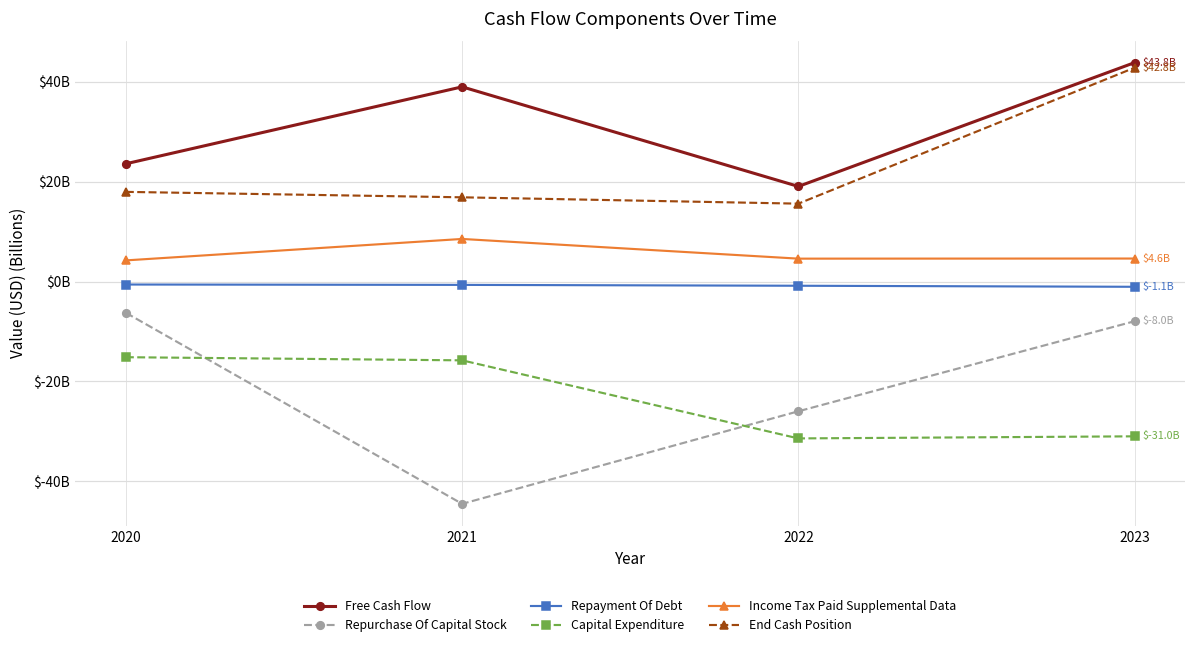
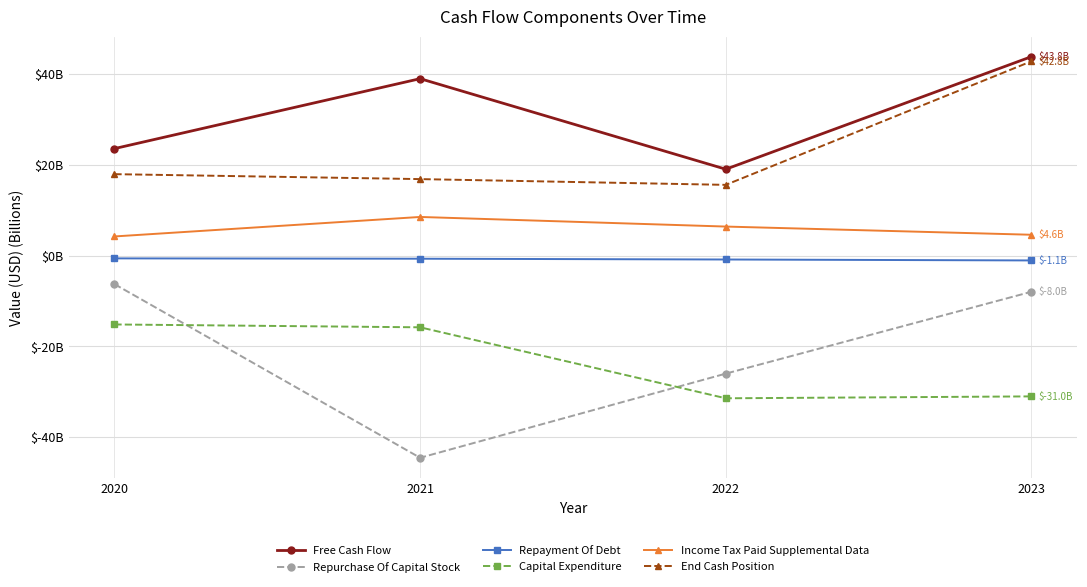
Income Tax Paid Supplemental Data, 2022: $5000000000 -> $6000000000
